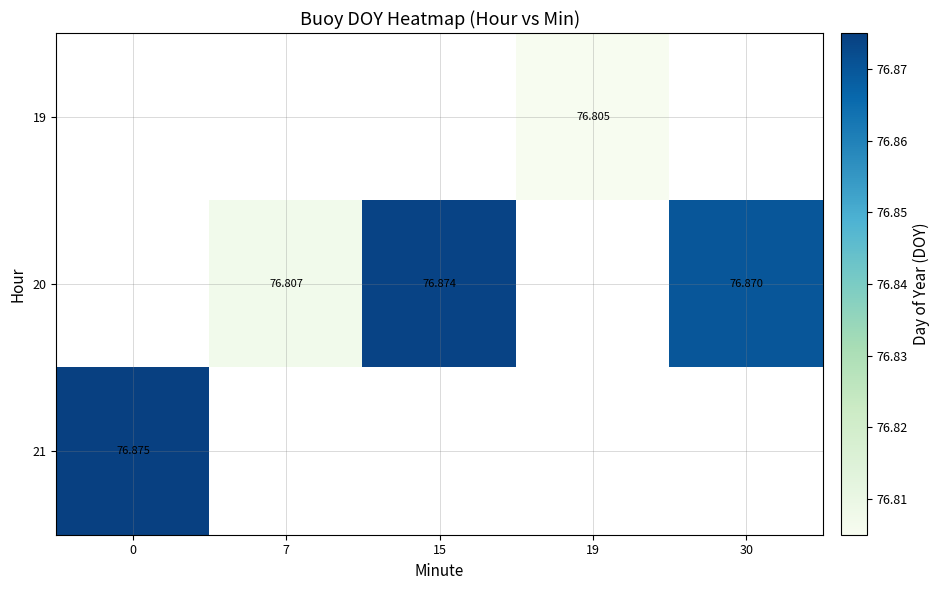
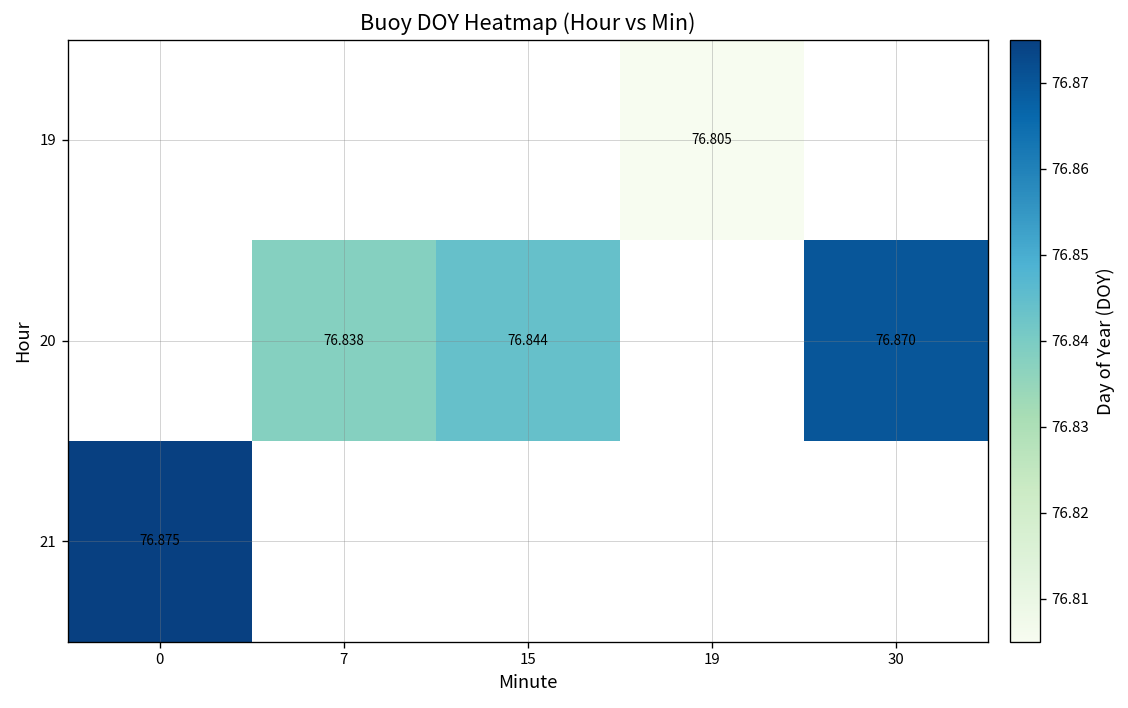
20, 7: 76.807 -> 76.838
20, 15: 76.874 -> 76.844
